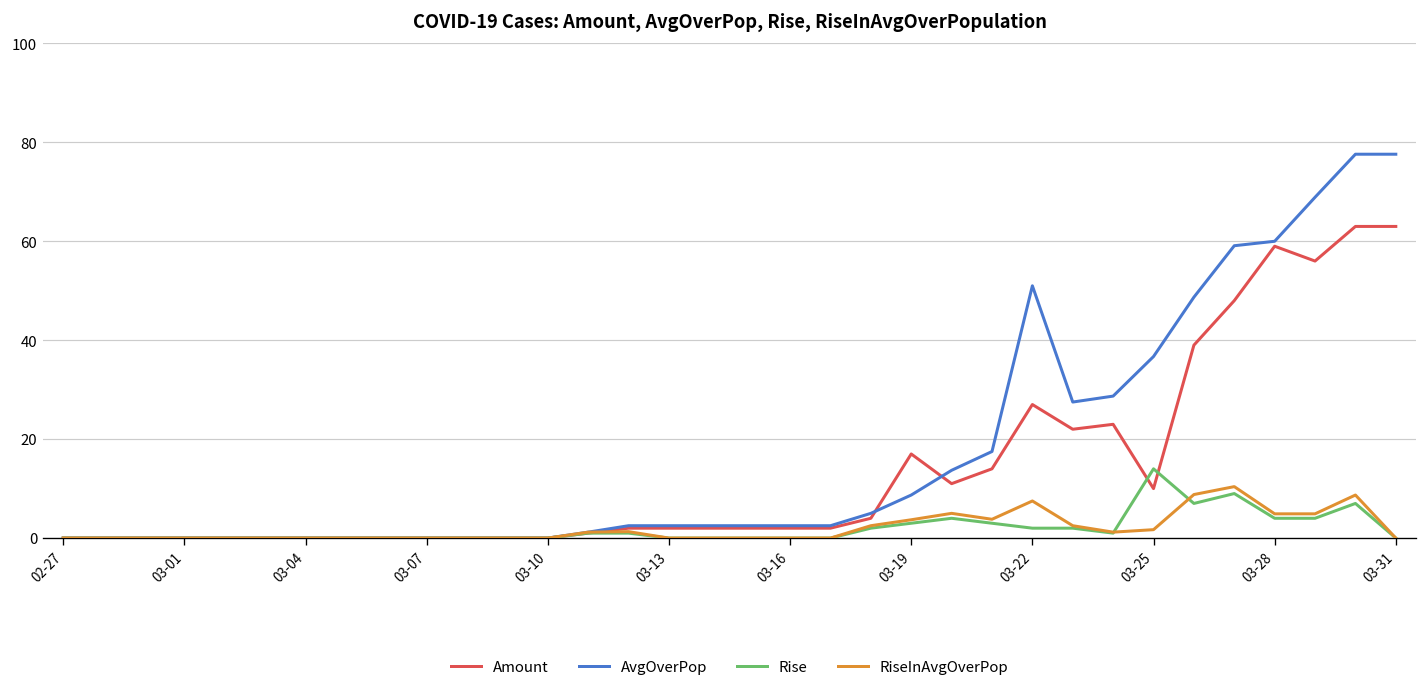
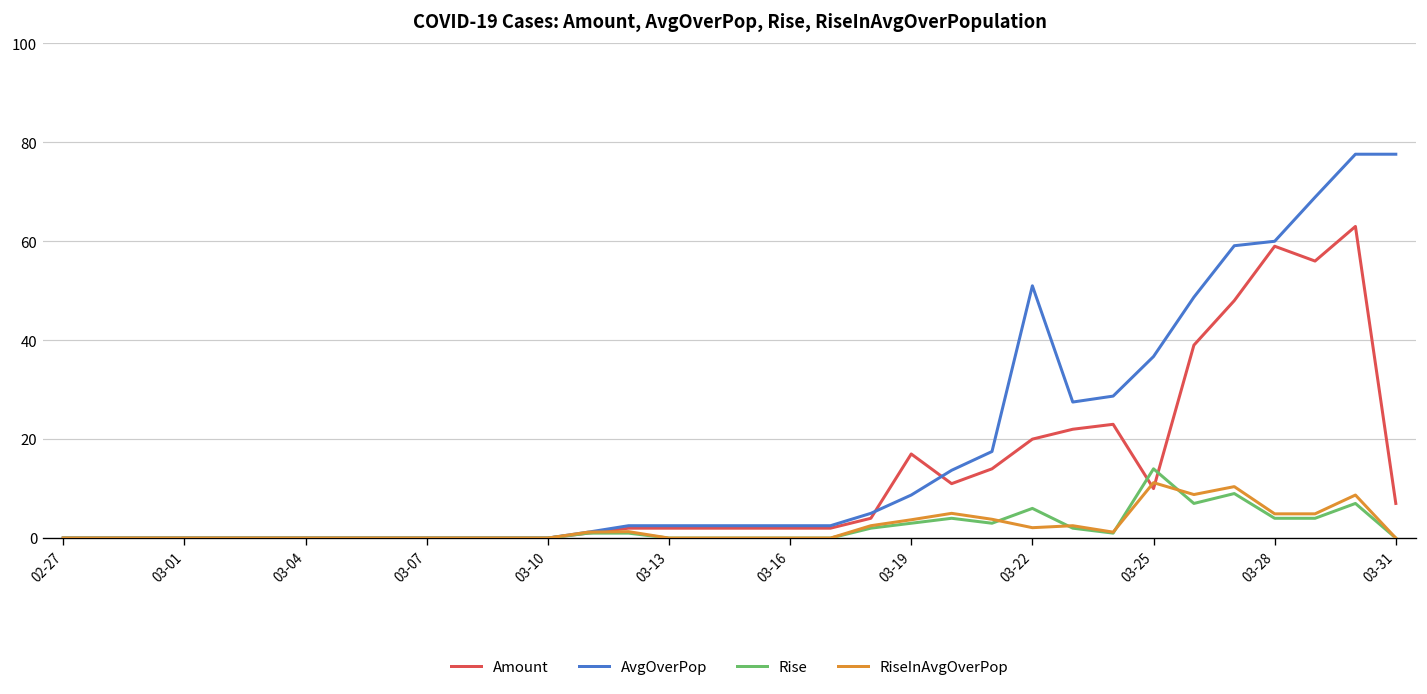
Amount, 03-22: 27 -> 20
Rise, 03-22: 2 -> 6
RiseInAvgOverPop, 03-22: 8 -> 2
RiseInAvgOverPop, 03-25: 2 -> 11
Amount, 03-31: 63 -> 7
